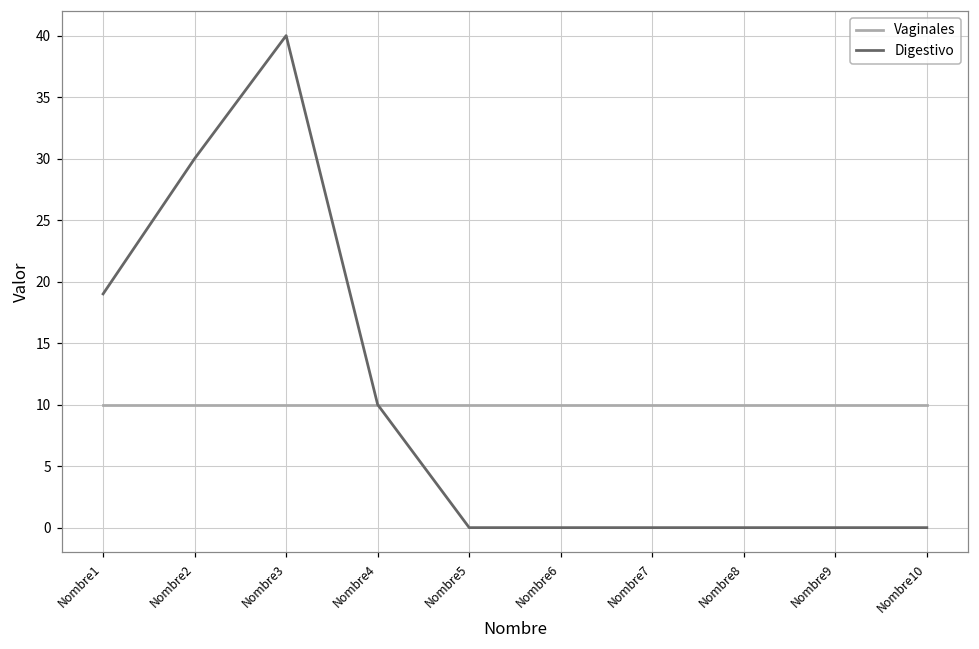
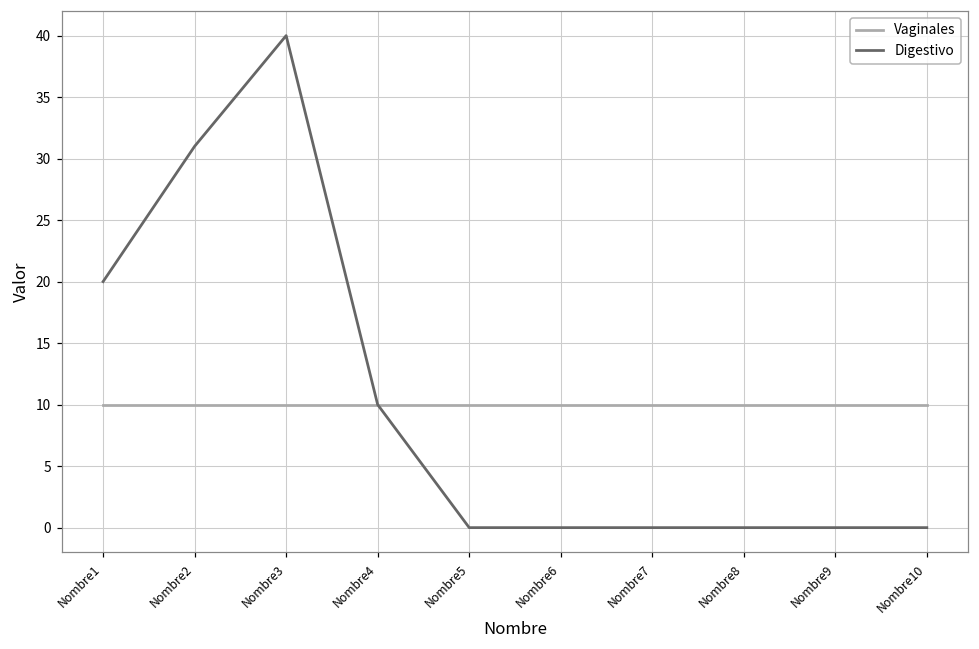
Digestivo, Nombre1: 19 -> 20
Digestivo, Nombre2: 30 -> 31
